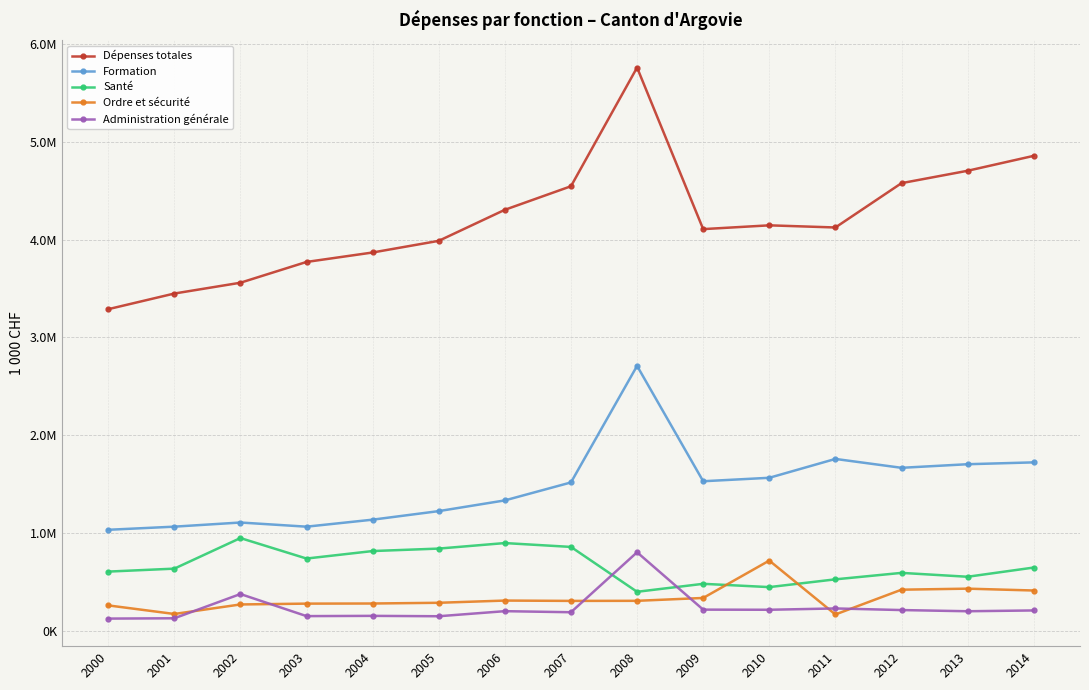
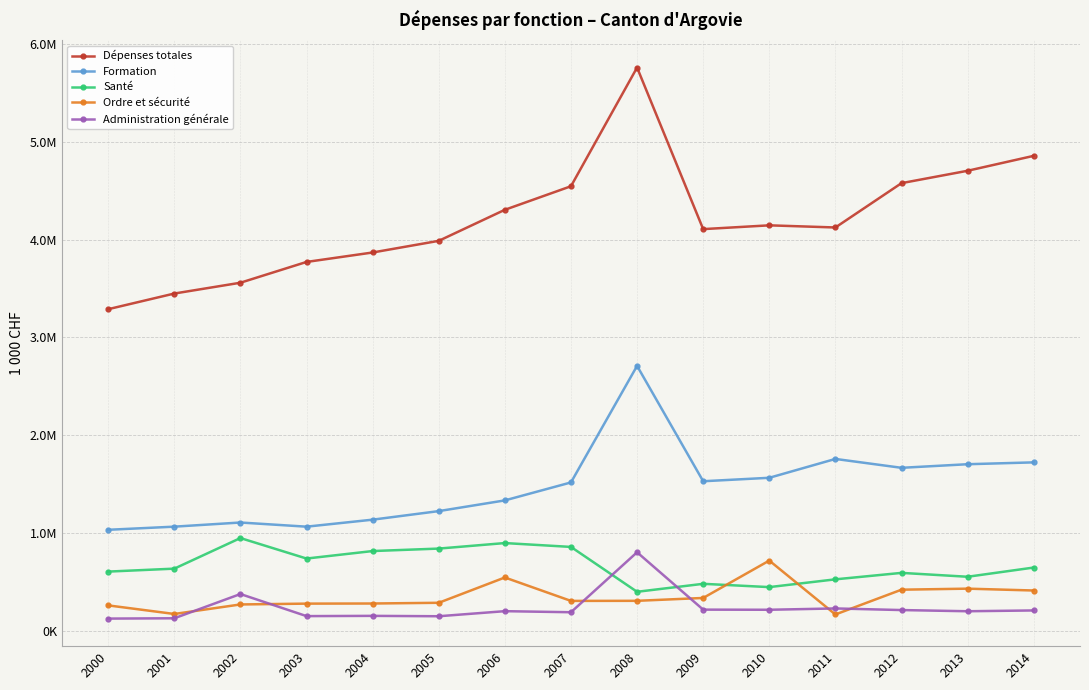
Ordre et sécurité, 2006: 300000 -> 500000
